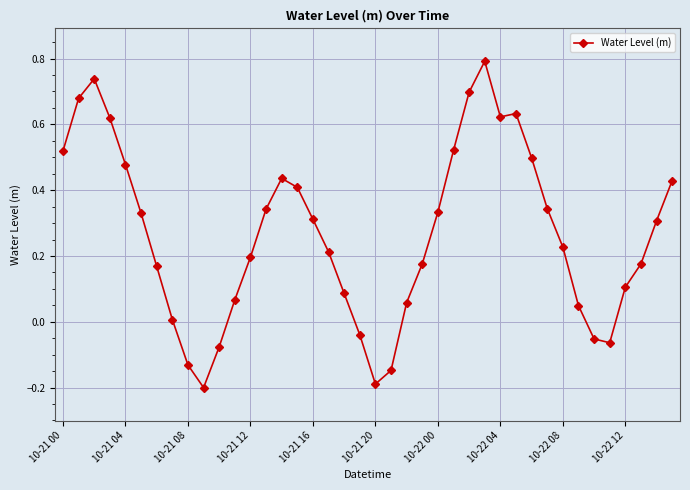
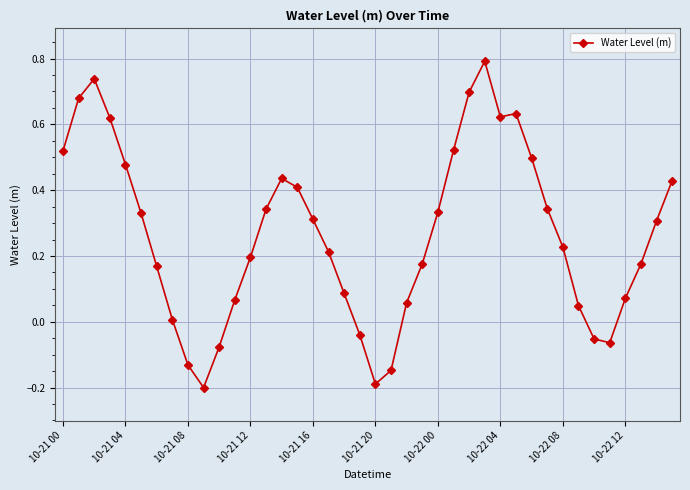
10-22 12: 0.11 -> 0.07
